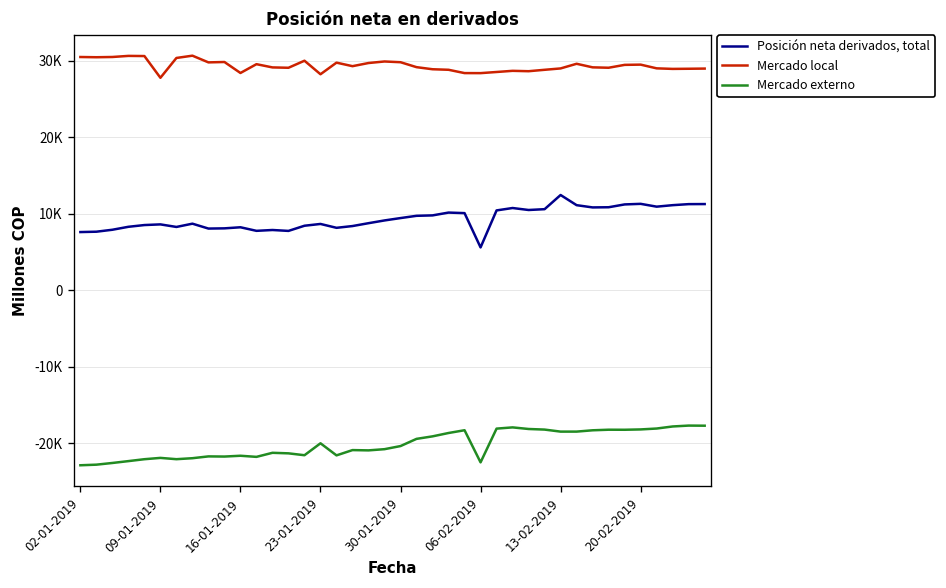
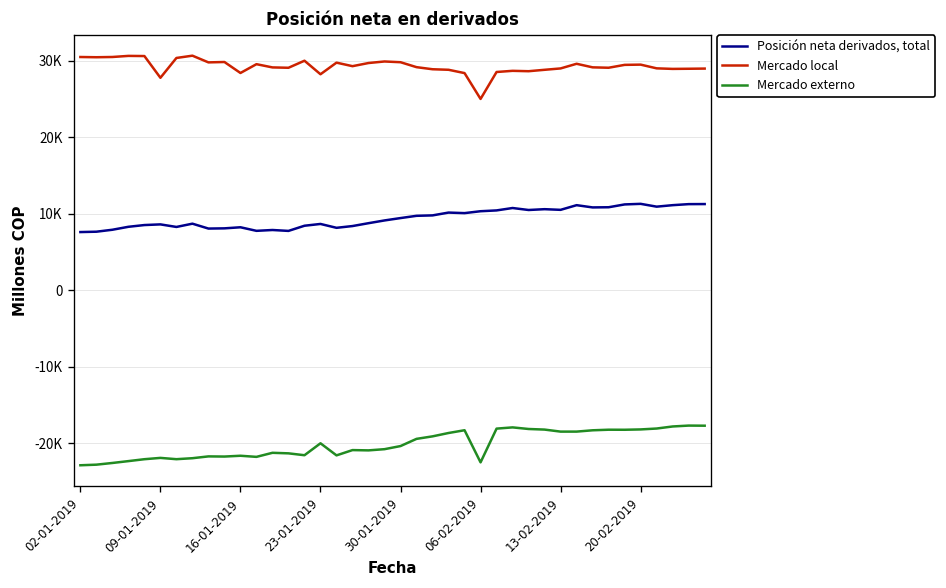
Posición neta derivados, total, 06-02-2019: 6000 -> 10000
Mercado local, 06-02-2019: 28000 -> 25000
Posición neta derivados, total, 13-02-2019: 12000 -> 11000
